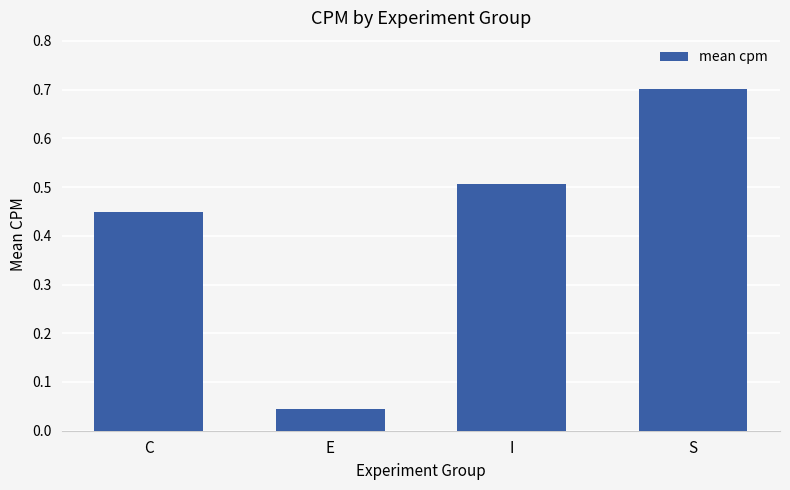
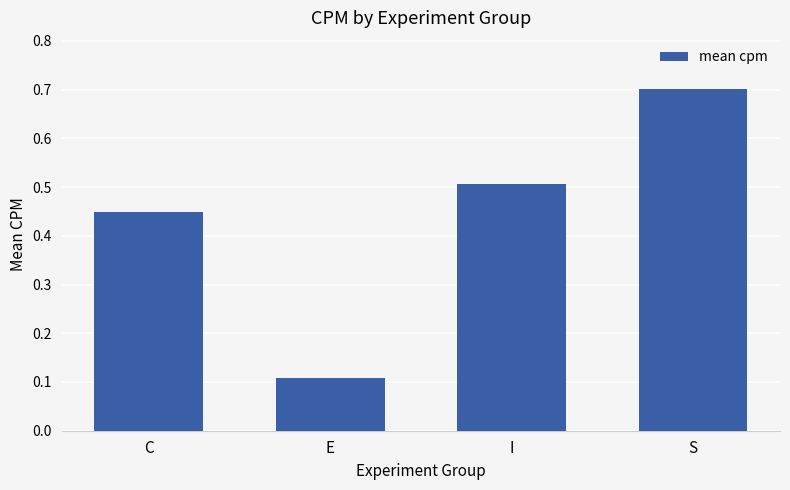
E: 0.04 -> 0.11
